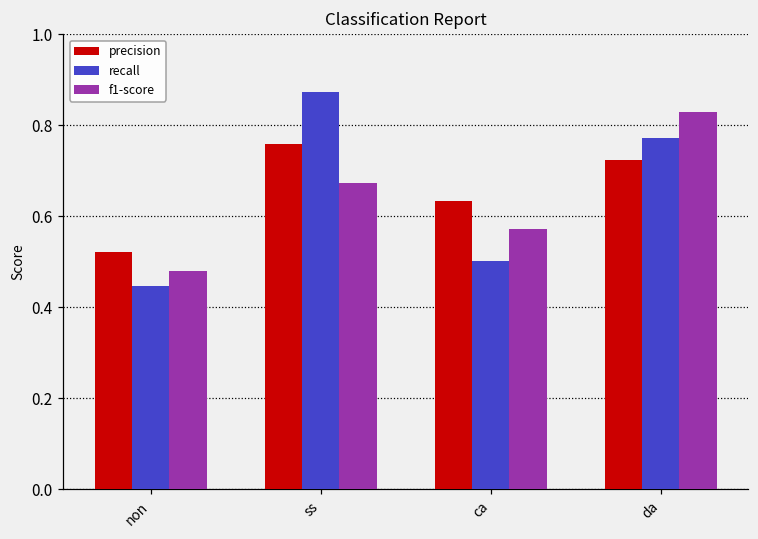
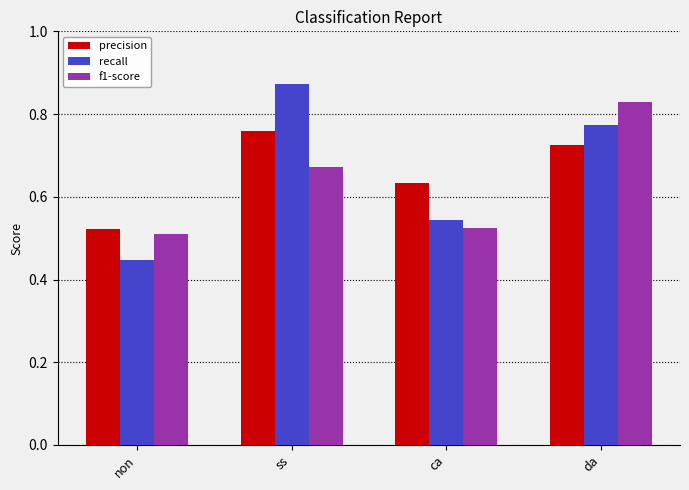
f1-score, non: 0.48 -> 0.51
recall, ca: 0.50 -> 0.54
f1-score, ca: 0.57 -> 0.53
